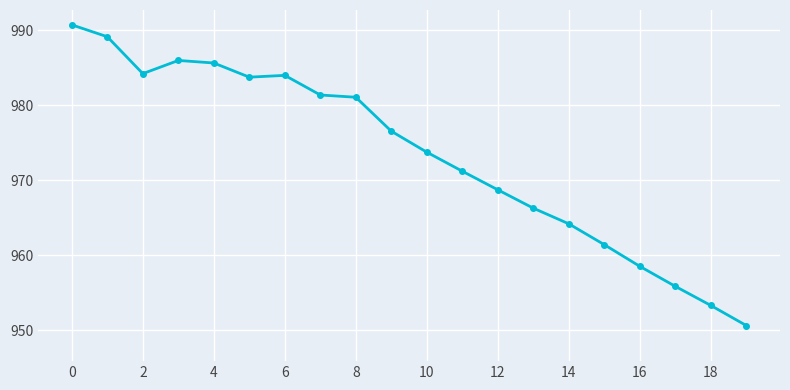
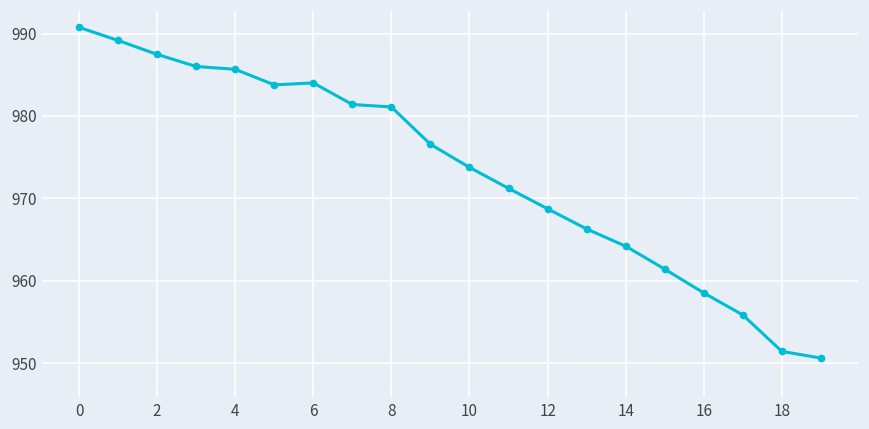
2: 984 -> 987
18: 953 -> 951
